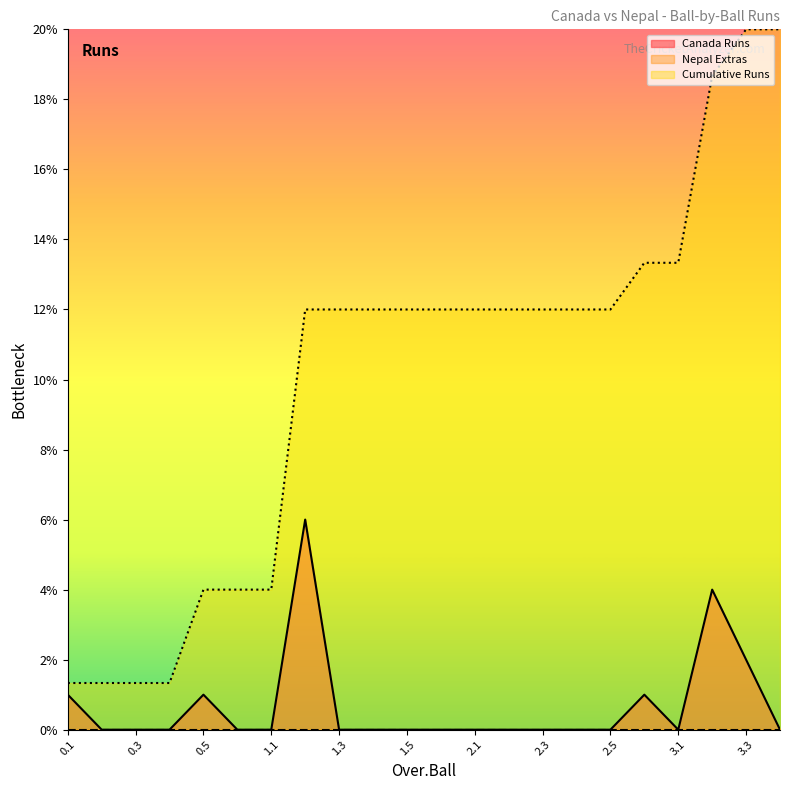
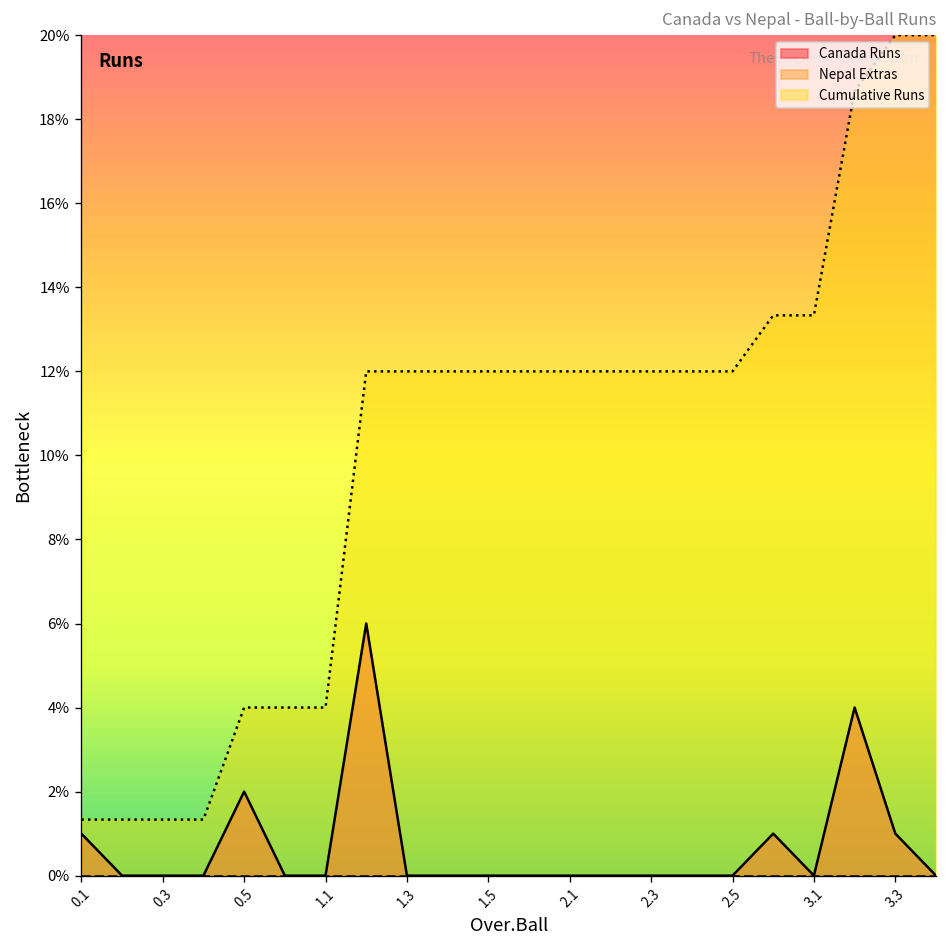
Canada Runs, 0.5: 1% -> 2%
Canada Runs, 3.3: 2% -> 1%
